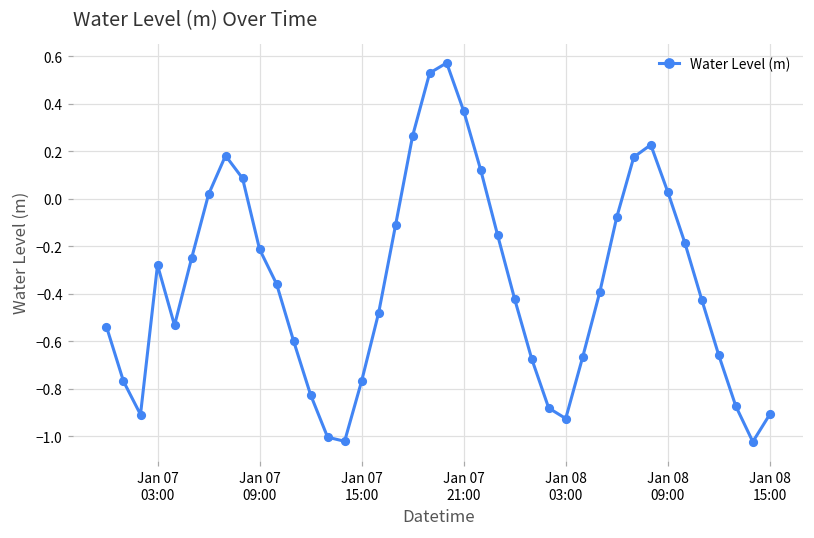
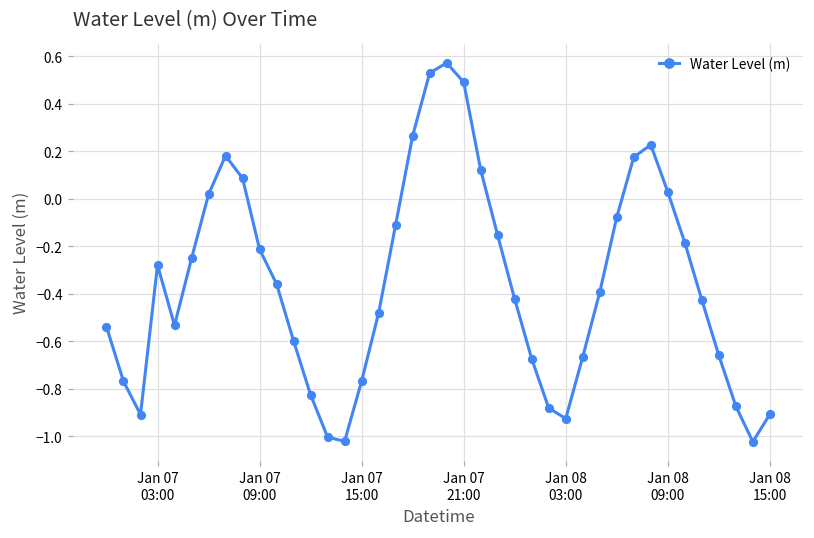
Jan 07 21:00: 0.37 -> 0.49
